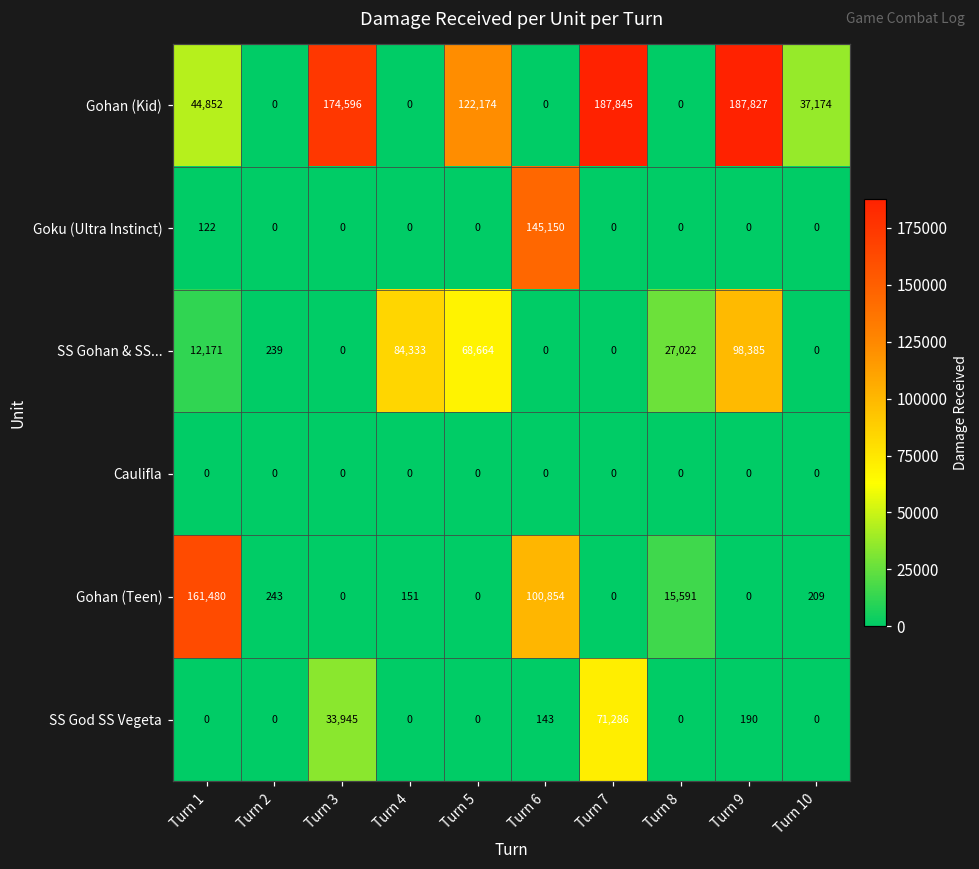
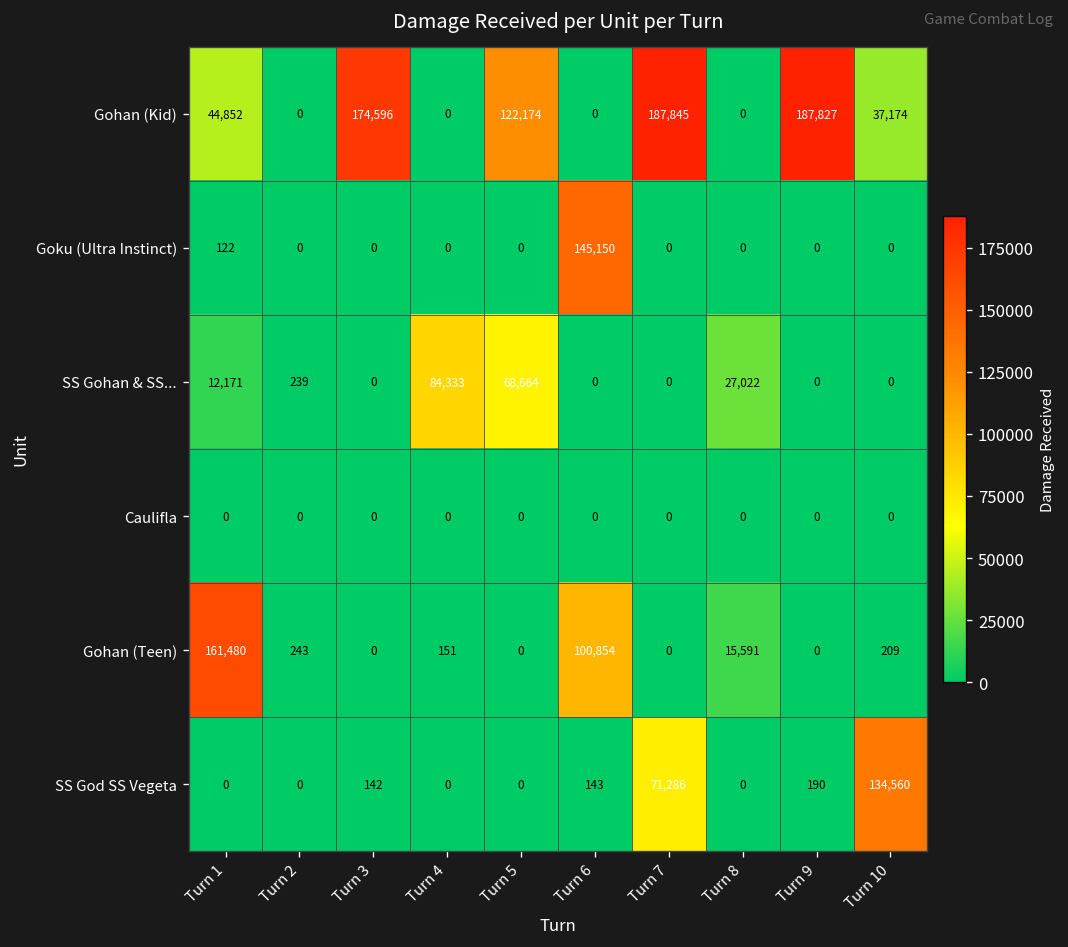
SS Gohan & SS..., Turn 9: 98,385 -> 0
SS God SS Vegeta, Turn 3: 33,945 -> 142
SS God SS Vegeta, Turn 10: 0 -> 134,560
